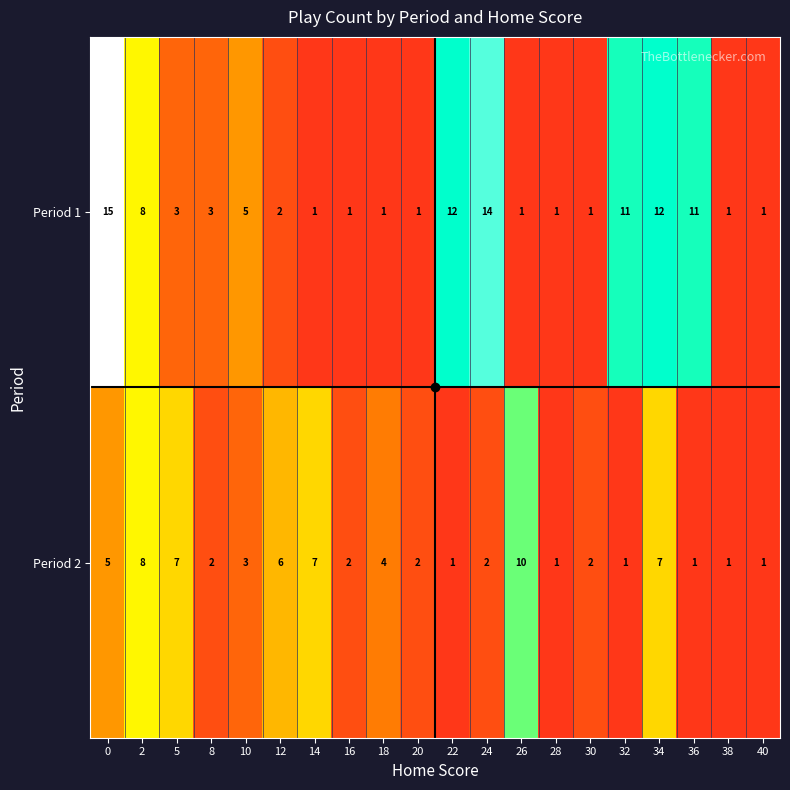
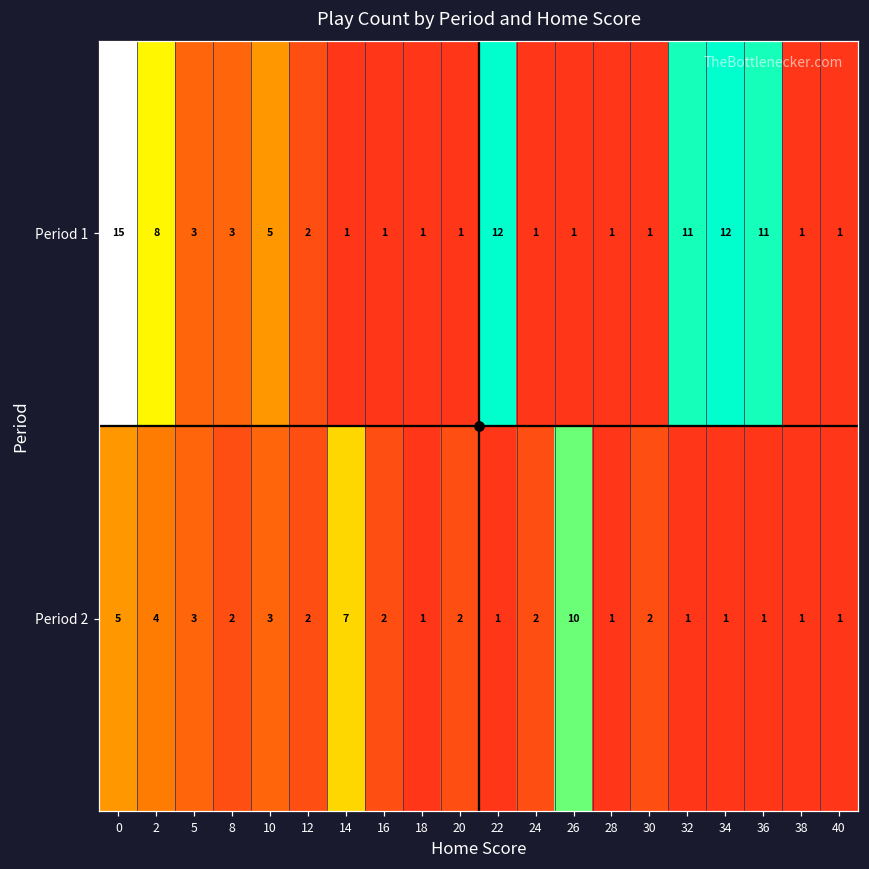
Period 1, 24: 14 -> 1
Period 2, 2: 8 -> 4
Period 2, 5: 7 -> 3
Period 2, 12: 6 -> 2
Period 2, 18: 4 -> 1
Period 2, 34: 7 -> 1
